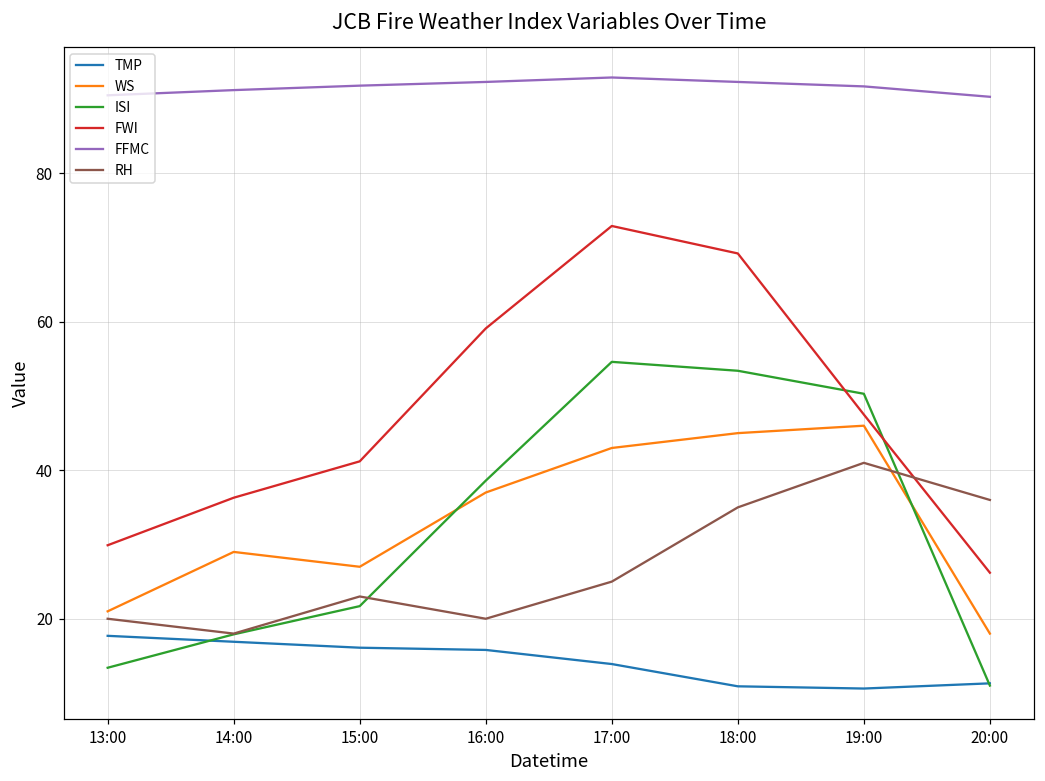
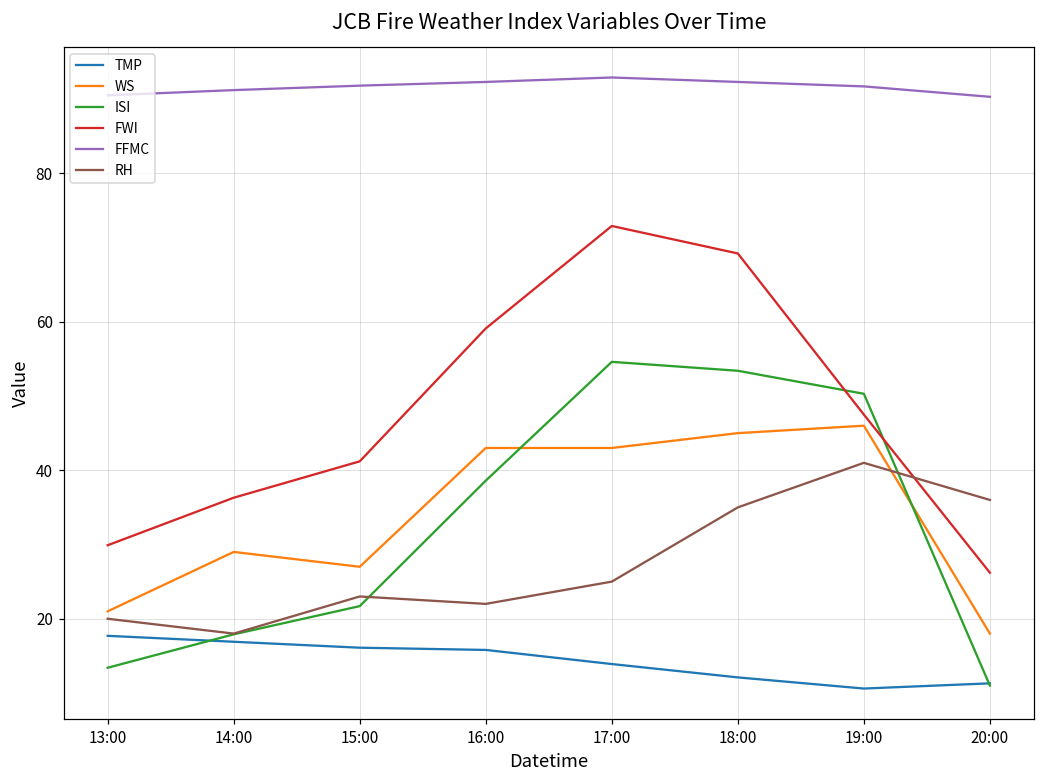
WS, 16:00: 37 -> 43
RH, 16:00: 20 -> 22
TMP, 18:00: 11 -> 12
